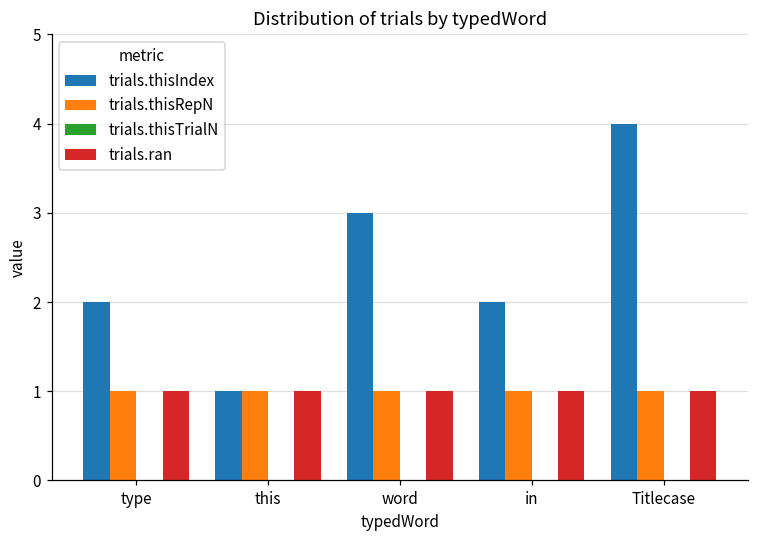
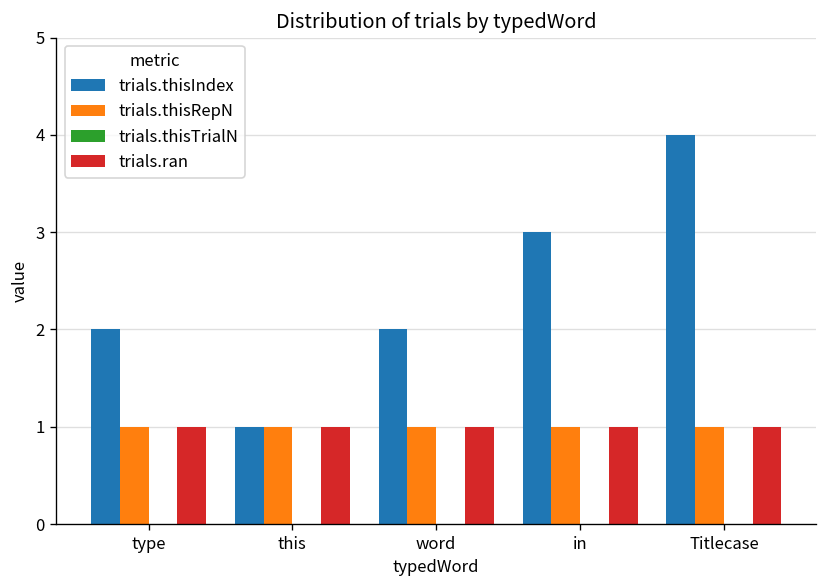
trials.thisIndex, word: 3 -> 2
trials.thisIndex, in: 2 -> 3
